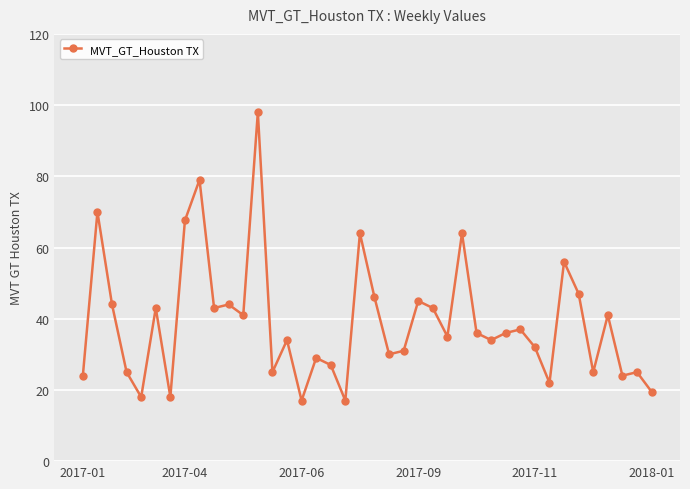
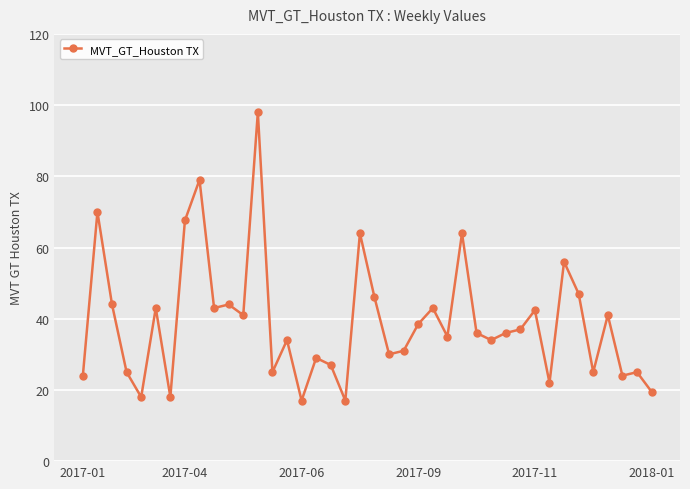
2017-09: 45 -> 39
2017-11: 32 -> 42
